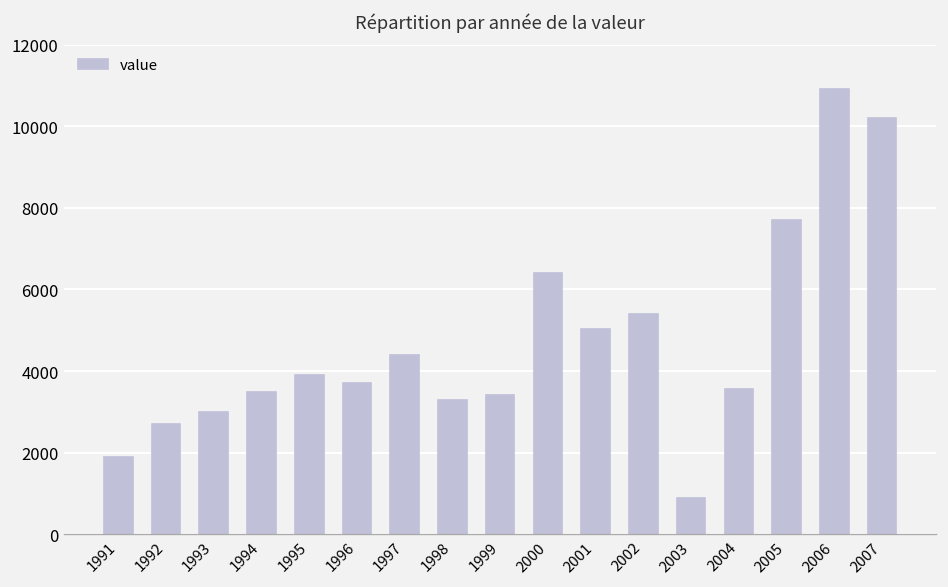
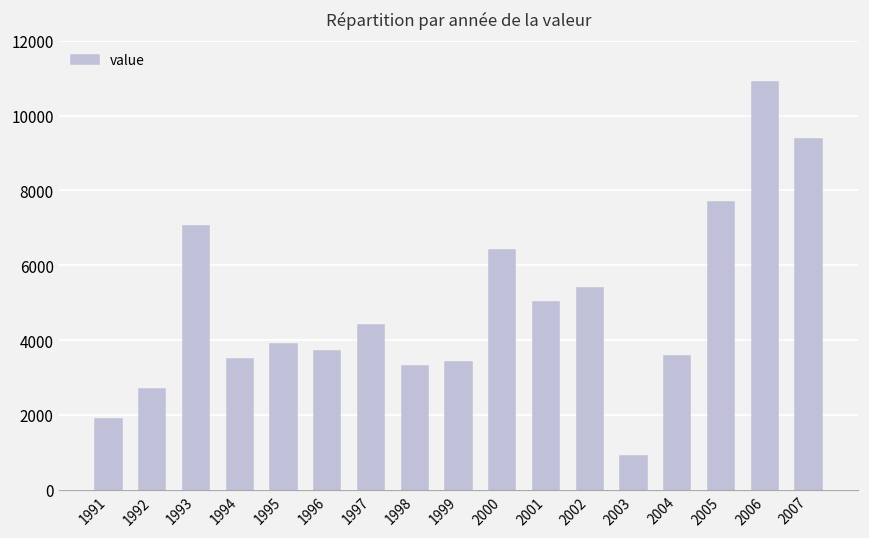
1993: 3000 -> 7100
2007: 10200 -> 9400
